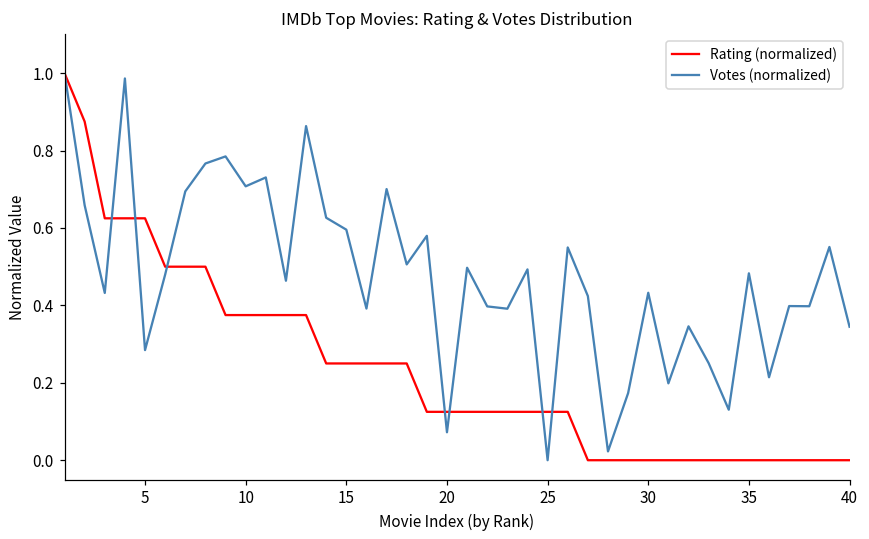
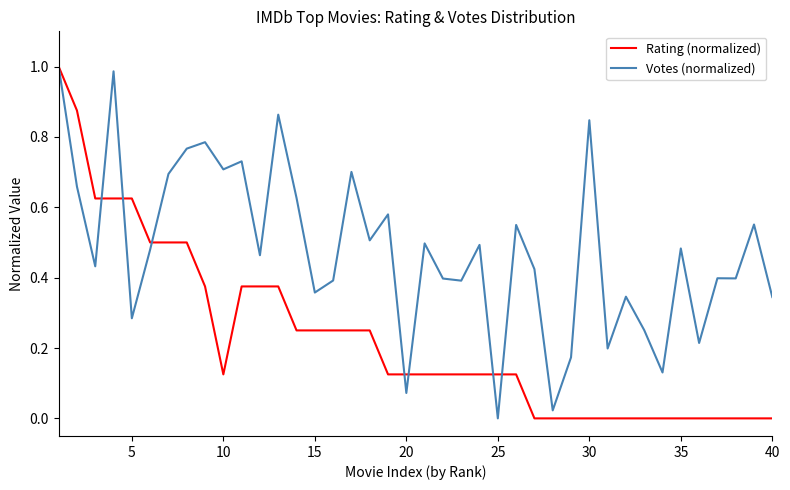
Rating (normalized), 10: 0.38 -> 0.12
Votes (normalized), 15: 0.60 -> 0.36
Votes (normalized), 30: 0.43 -> 0.85
